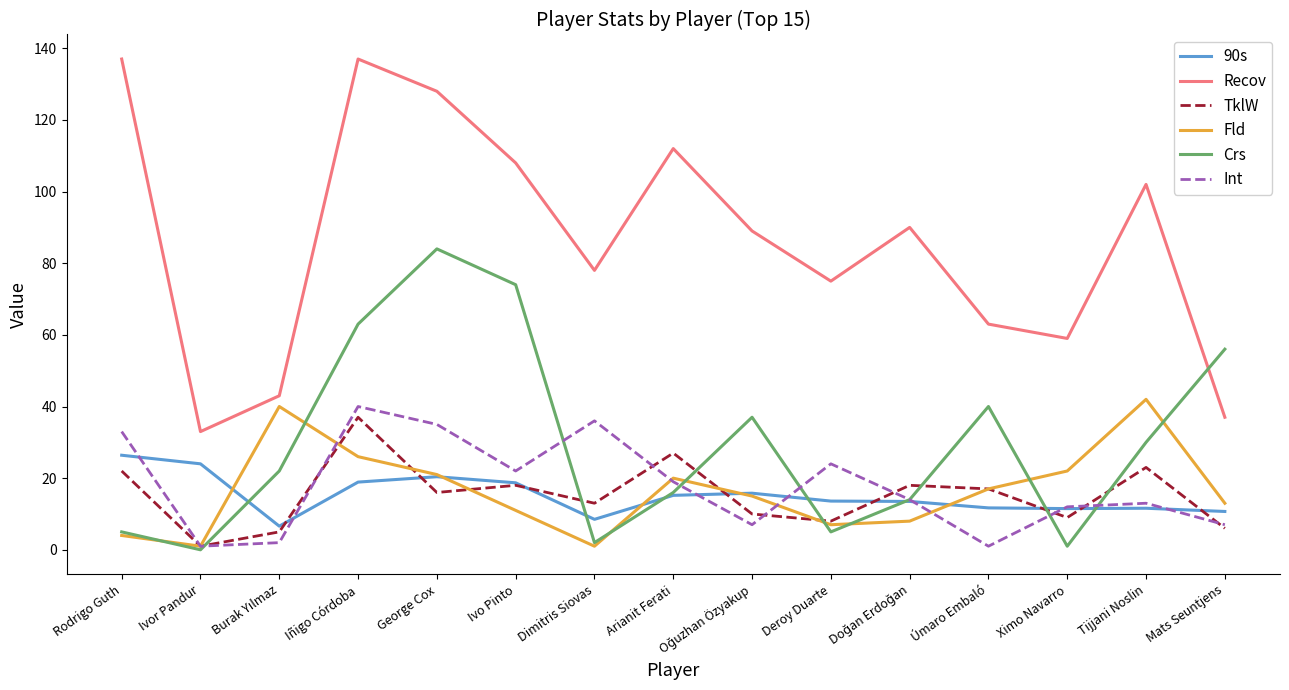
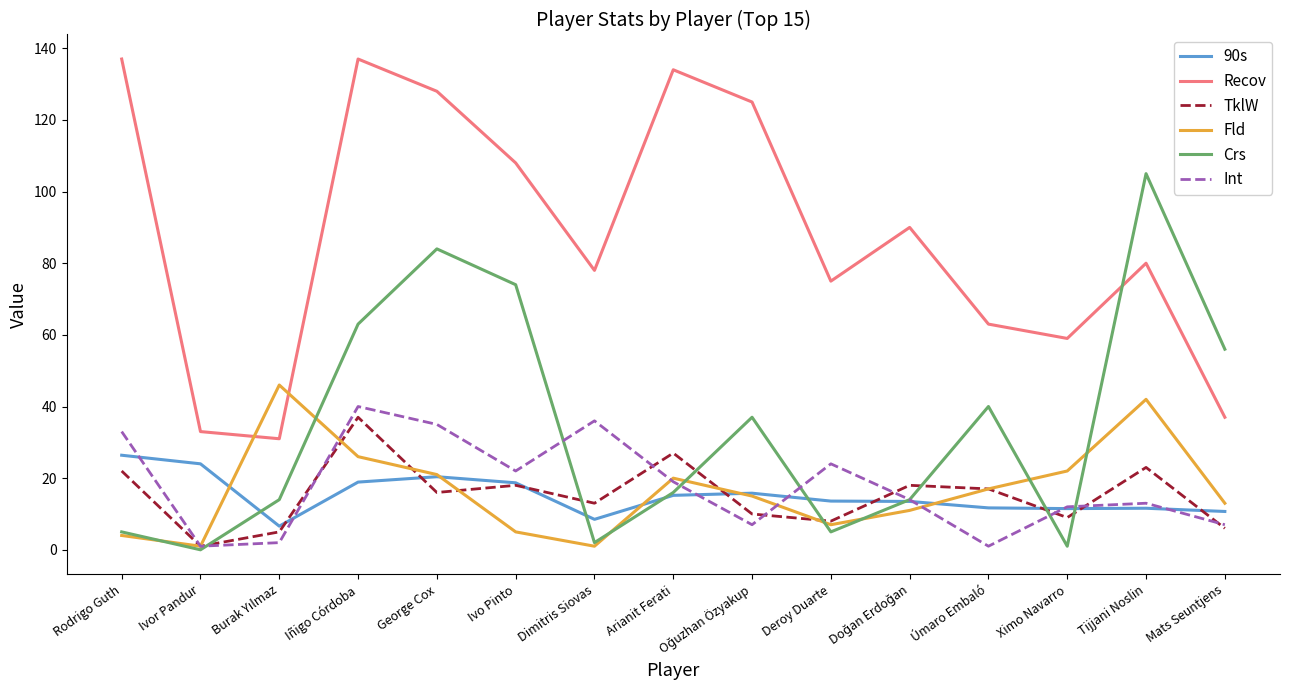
Recov, Burak Yılmaz: 43 -> 31
Fld, Burak Yılmaz: 40 -> 46
Crs, Burak Yılmaz: 22 -> 14
Fld, Ivo Pinto: 11 -> 5
Recov, Arianit Ferati: 112 -> 134
Recov, Oğuzhan Özyakup: 89 -> 125
Fld, Doğan Erdoğan: 8 -> 11
Recov, Tijjani Noslin: 102 -> 80
Crs, Tijjani Noslin: 30 -> 105
